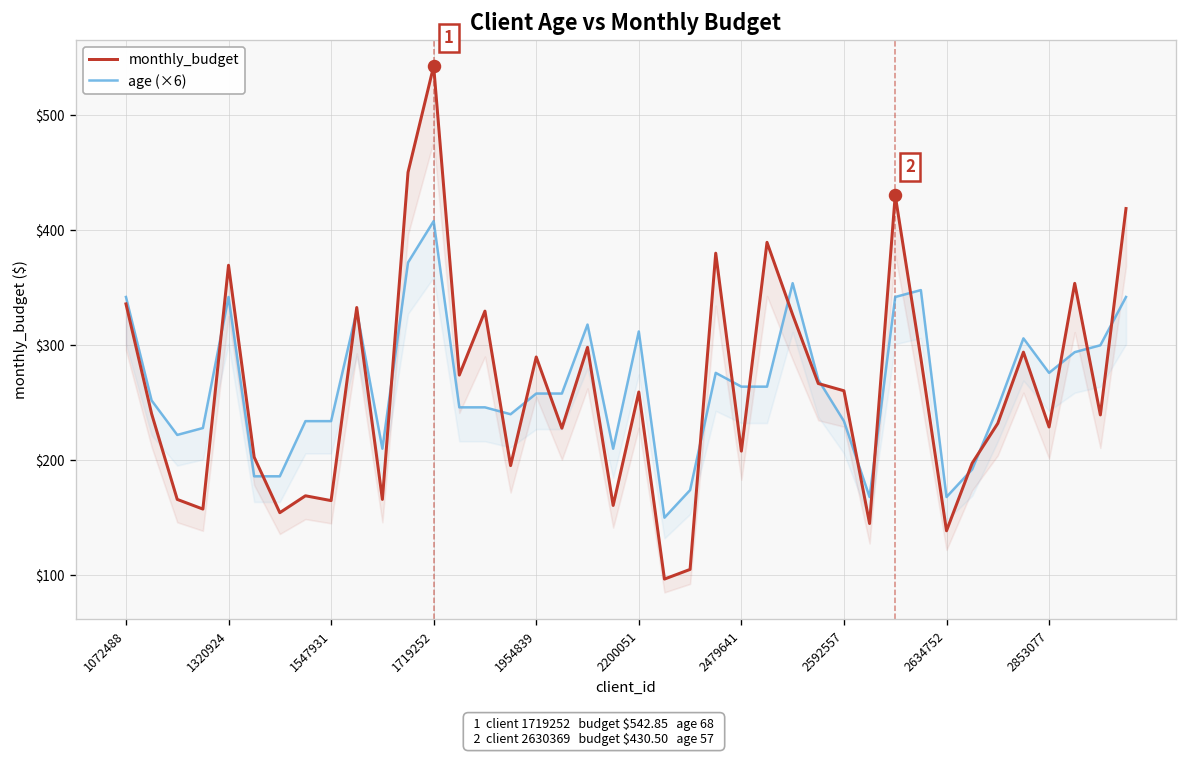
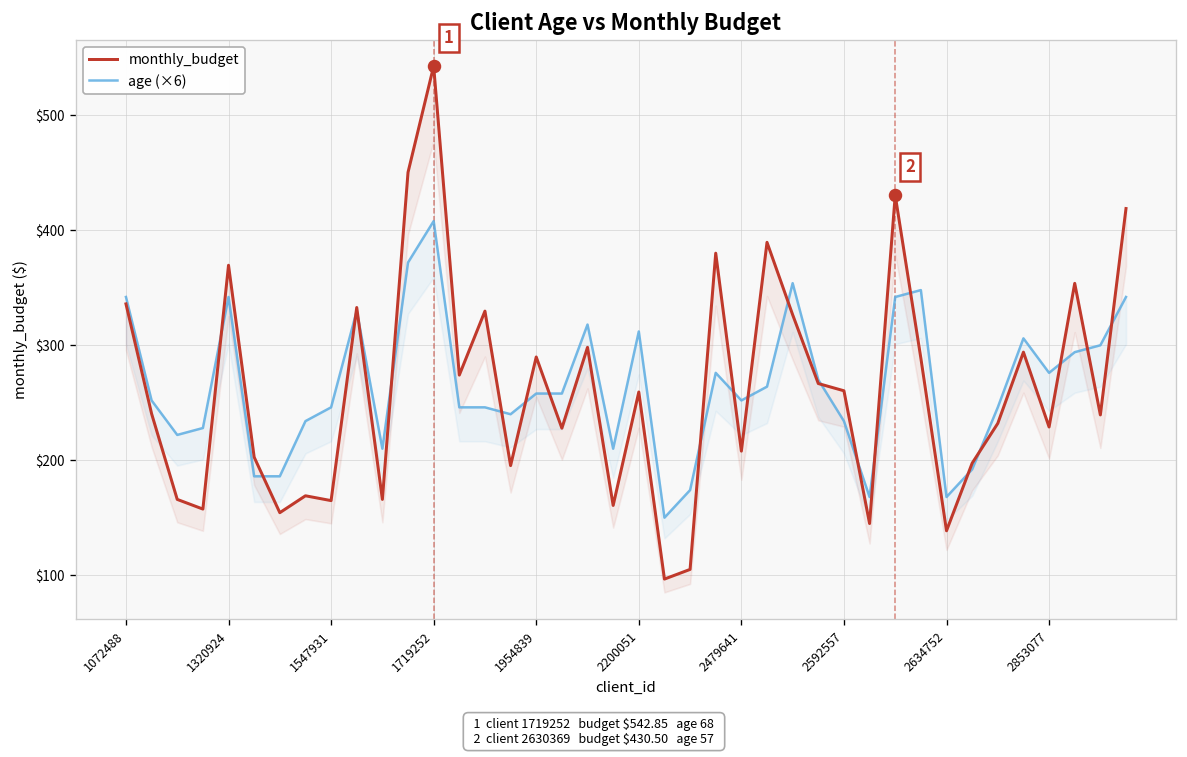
age (×6), 1547931: $230 -> $250
age (×6), 2479641: $260 -> $250
